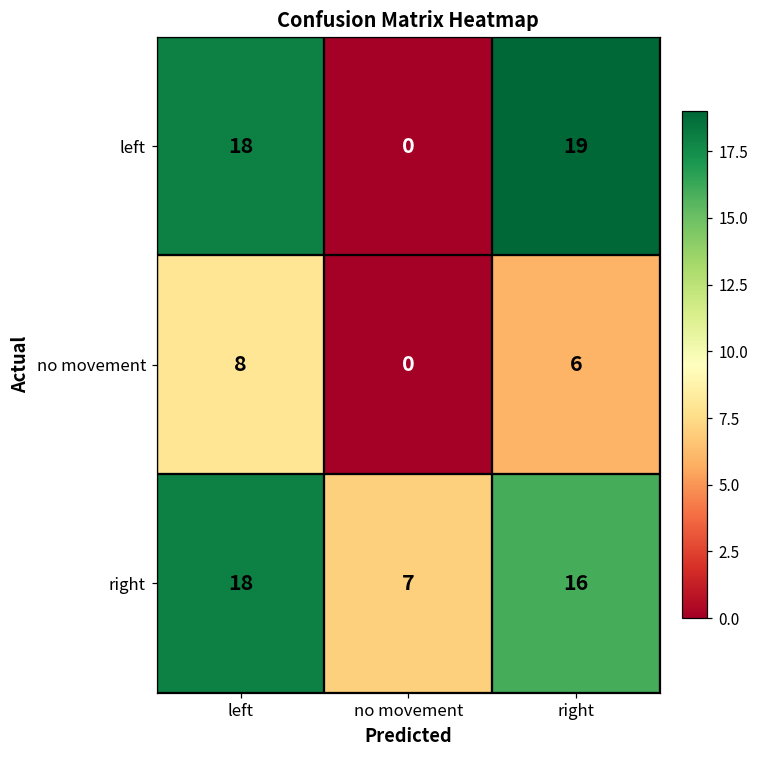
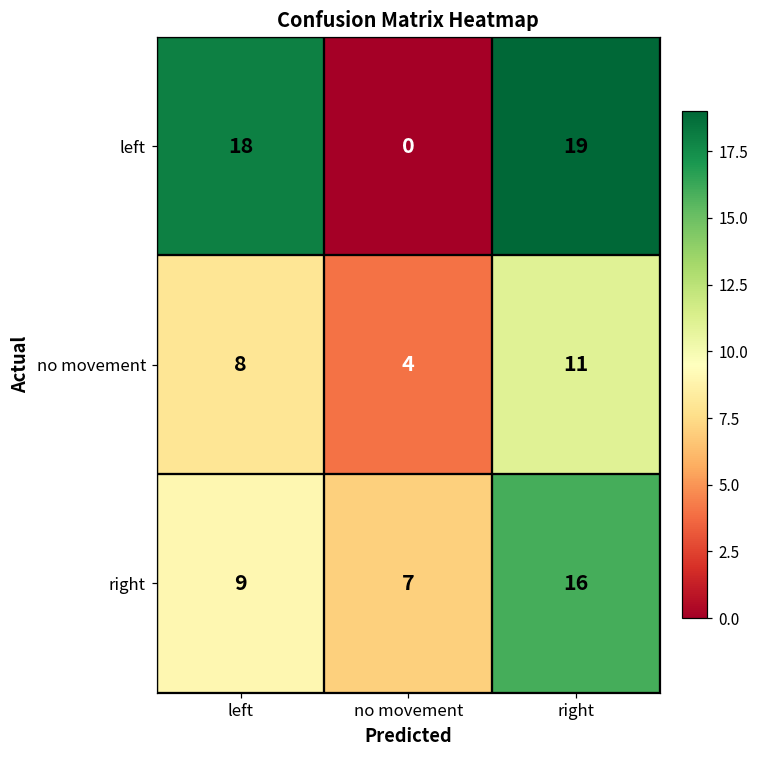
no movement, no movement: 0 -> 4
no movement, right: 6 -> 11
right, left: 18 -> 9
